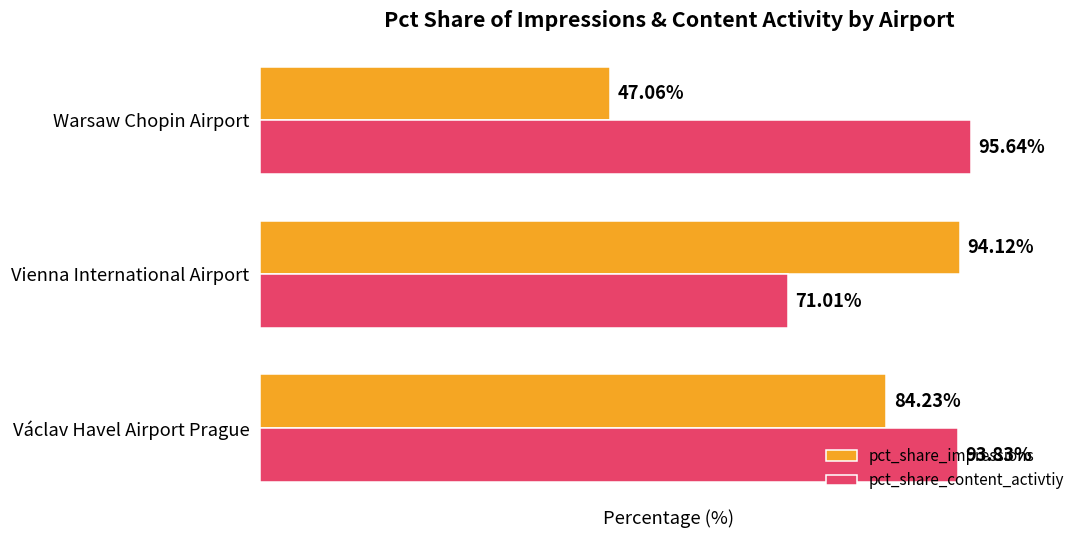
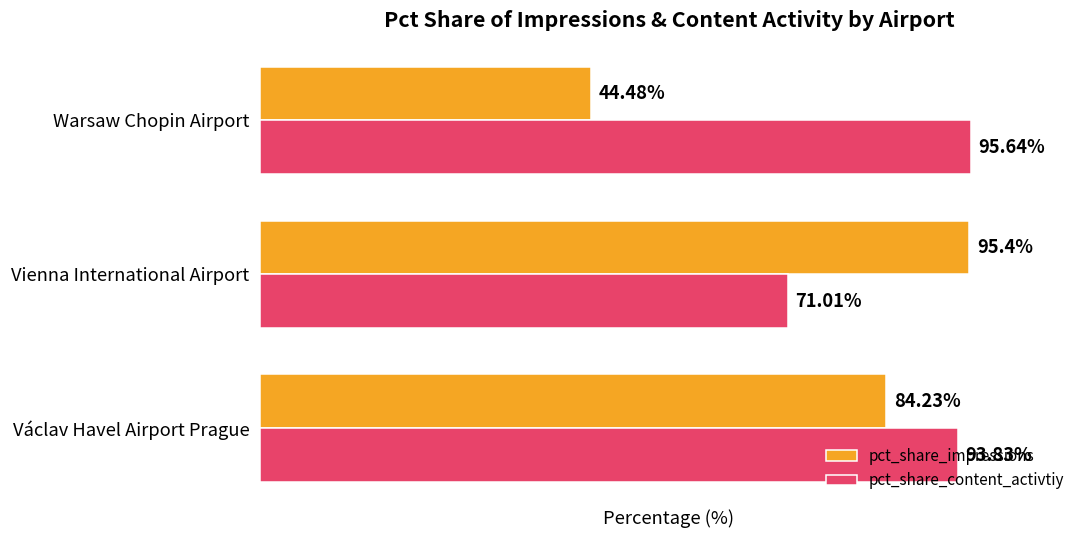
pct_share_impressions, Warsaw Chopin Airport: 47.06% -> 44.48%
pct_share_impressions, Vienna International Airport: 94.12% -> 95.4%
